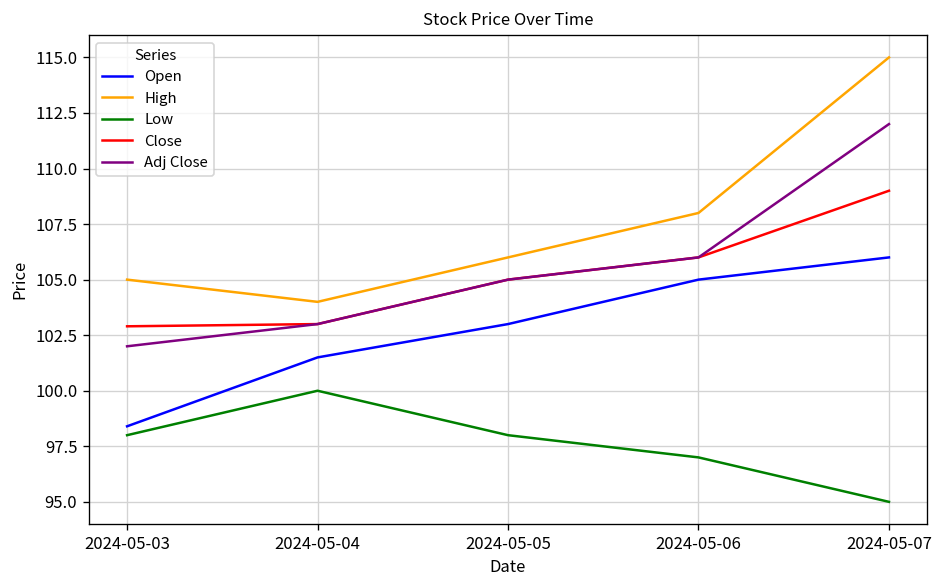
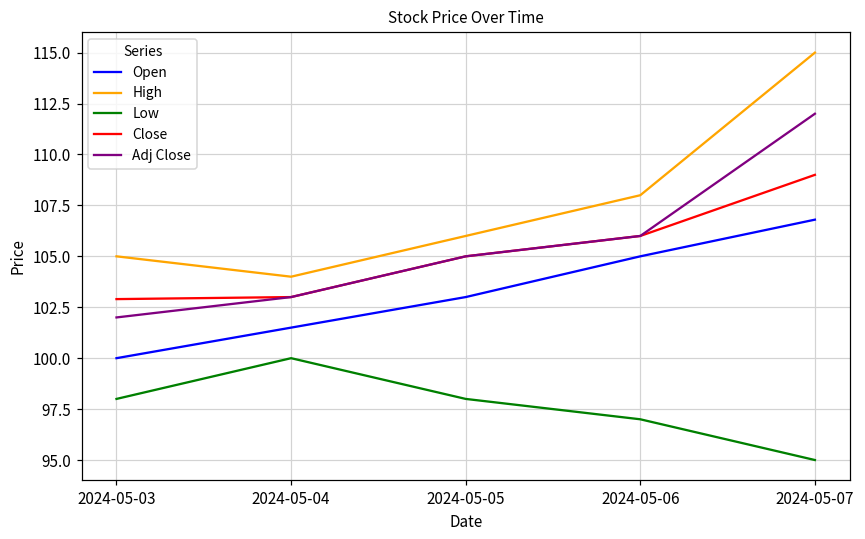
Open, 2024-05-03: 98.4 -> 100.0
Open, 2024-05-07: 106.0 -> 106.8
